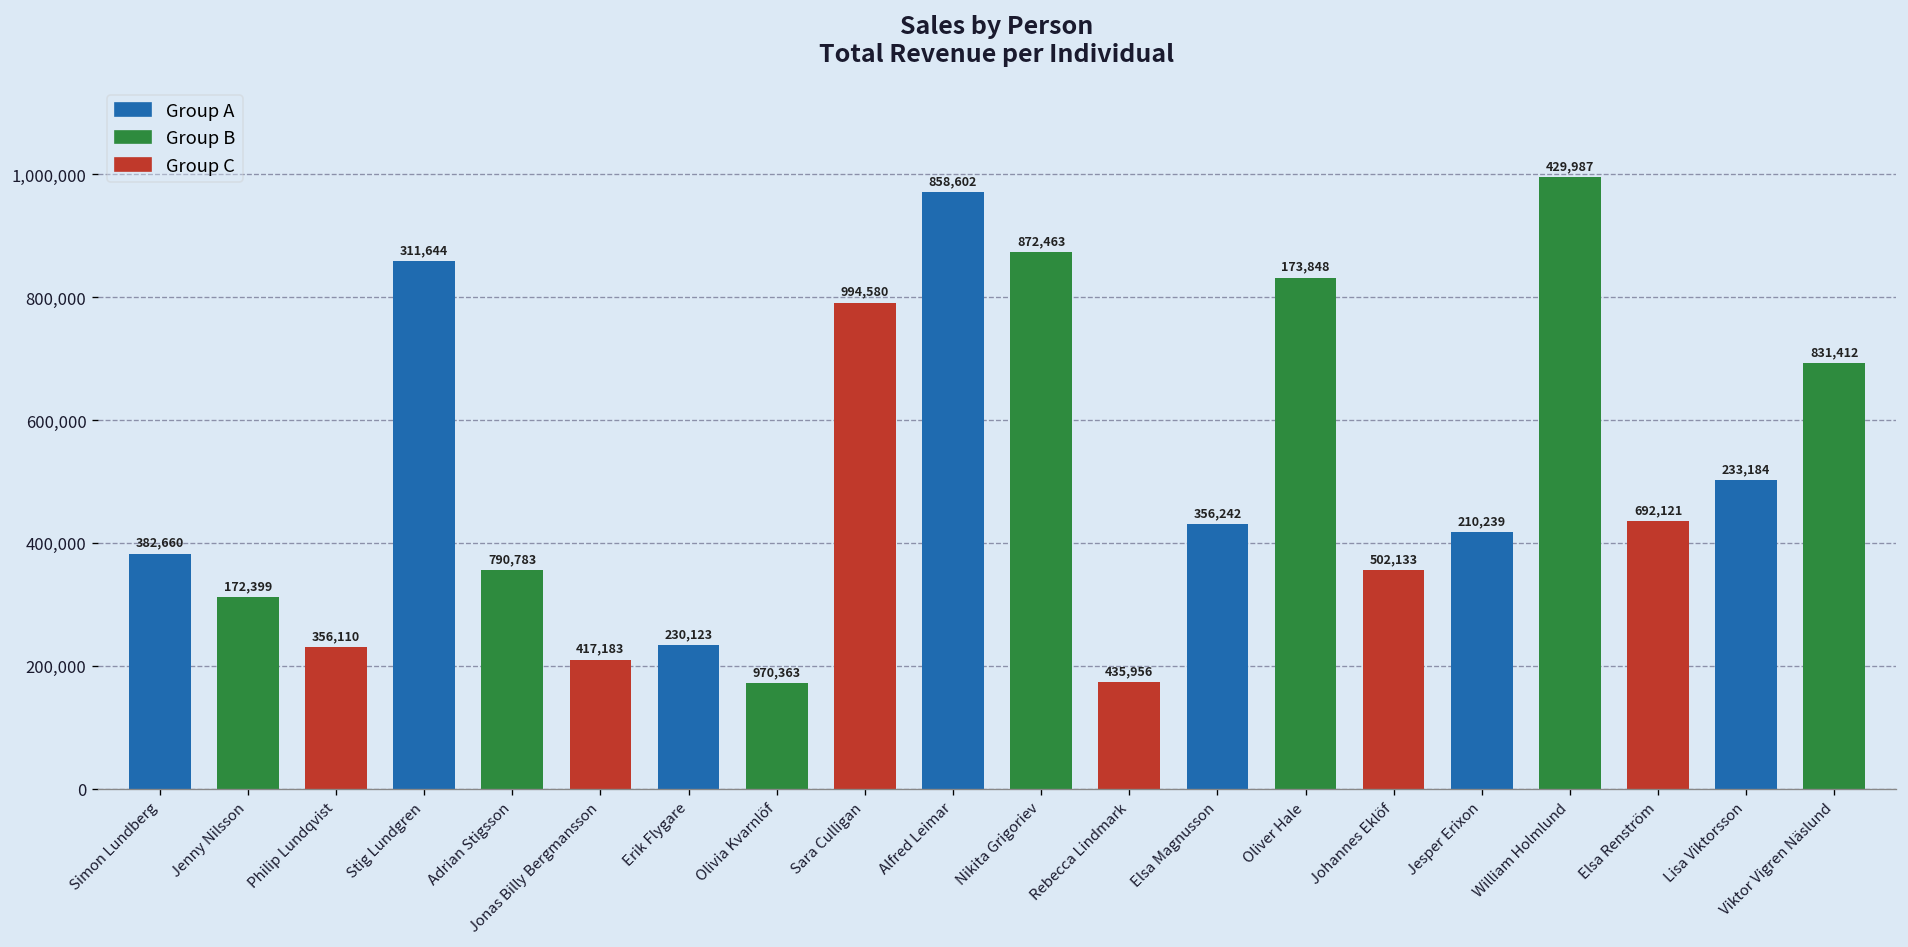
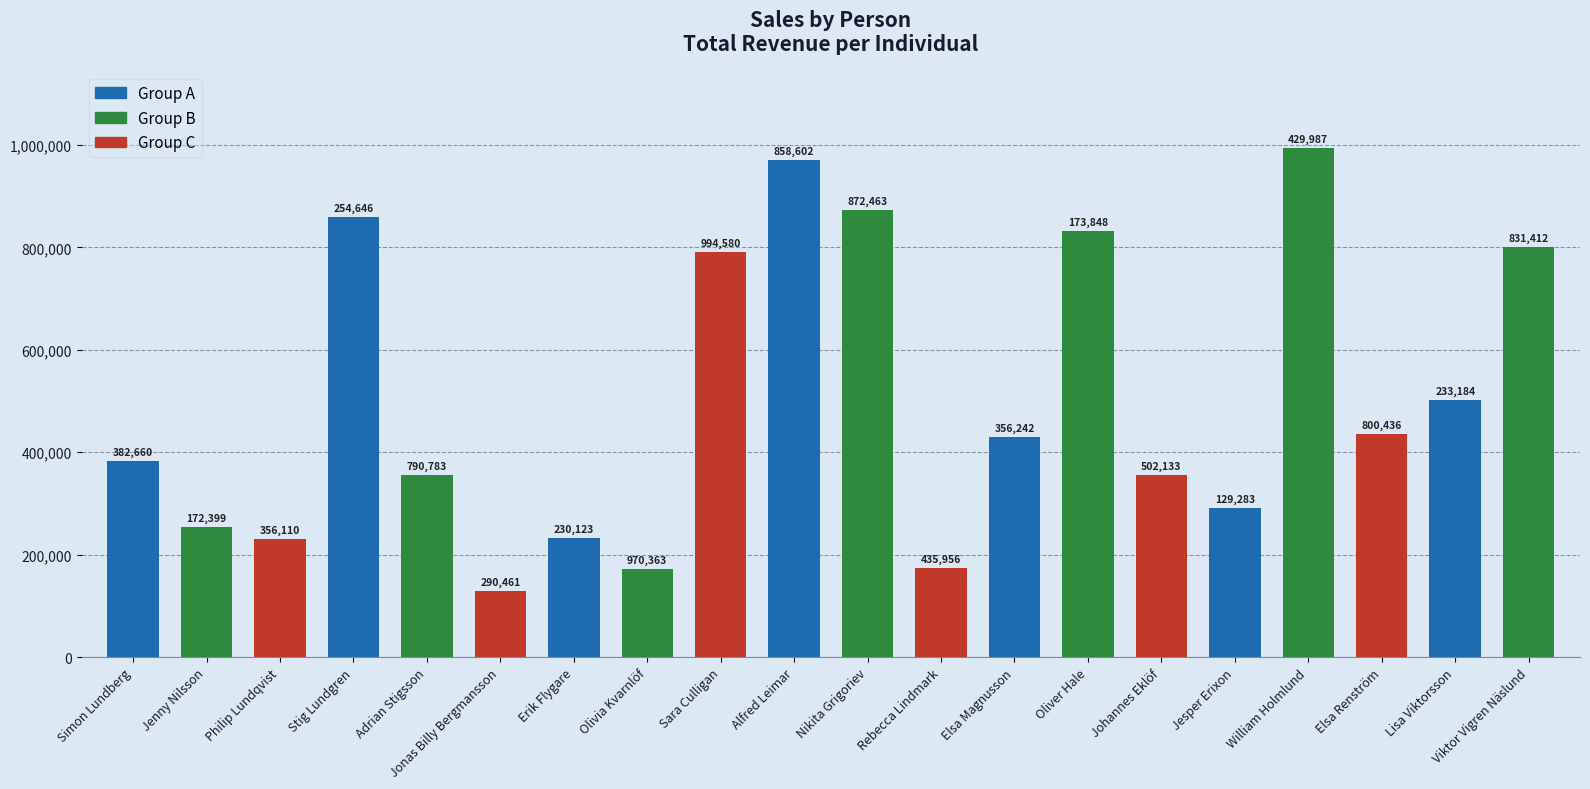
Group B, Jenny Nilsson: 311,644 -> 254,646
Group C, Jonas Billy Bergmansson: 210,239 -> 129,283
Group A, Jesper Erixon: 417,183 -> 290,461
Group B, Viktor Vigren Näslund: 692,121 -> 800,436
